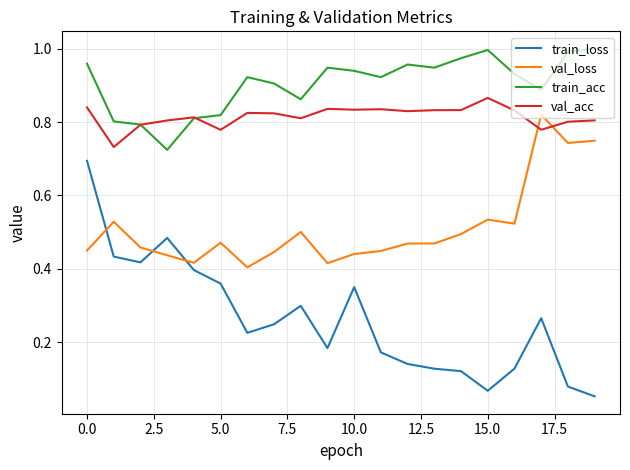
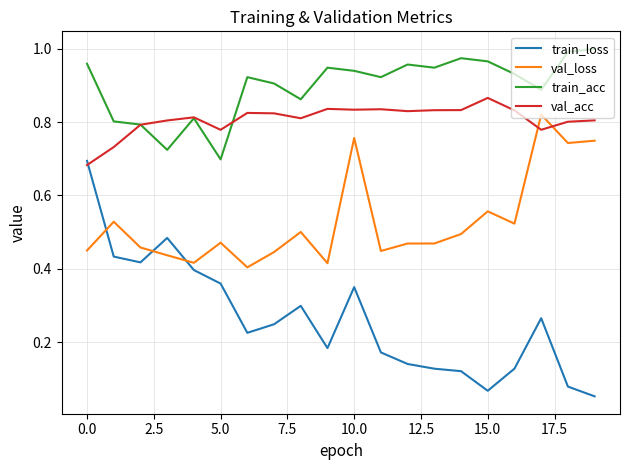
val_acc, 0.0: 0.84 -> 0.68
train_acc, 5.0: 0.82 -> 0.70
val_loss, 10.0: 0.44 -> 0.76
val_loss, 15.0: 0.53 -> 0.56
train_acc, 15.0: 1.00 -> 0.97
